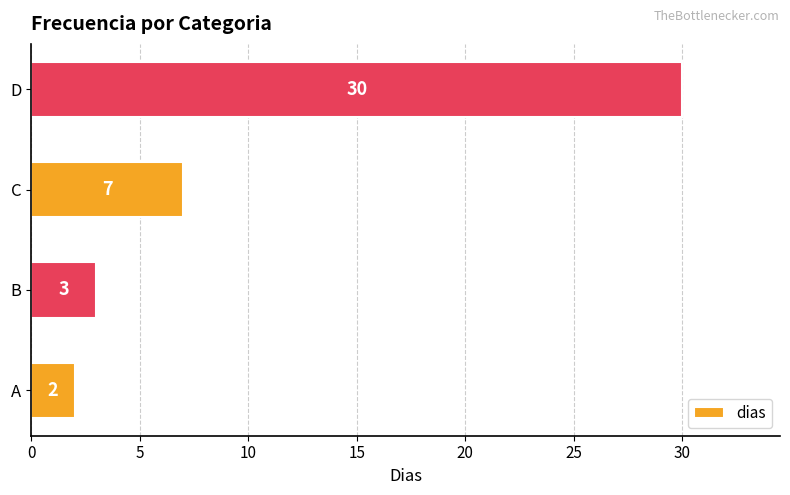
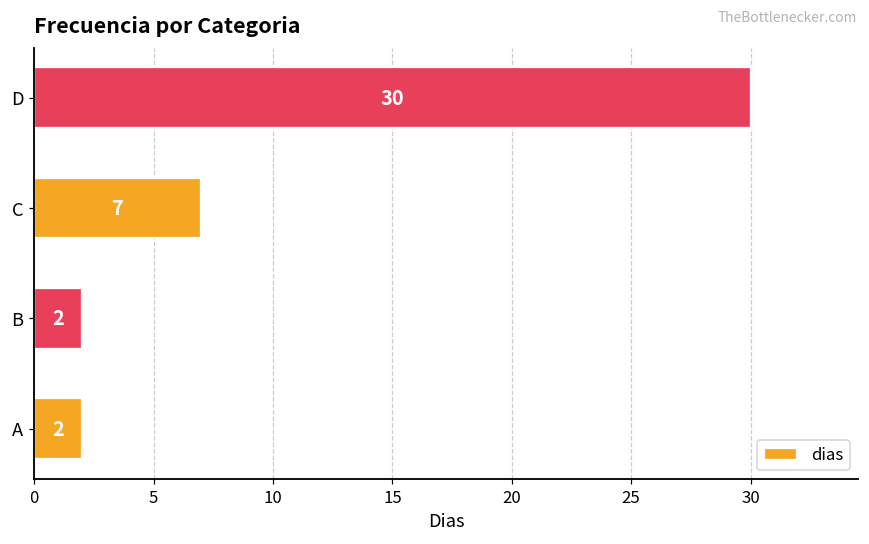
B: 3 -> 2
